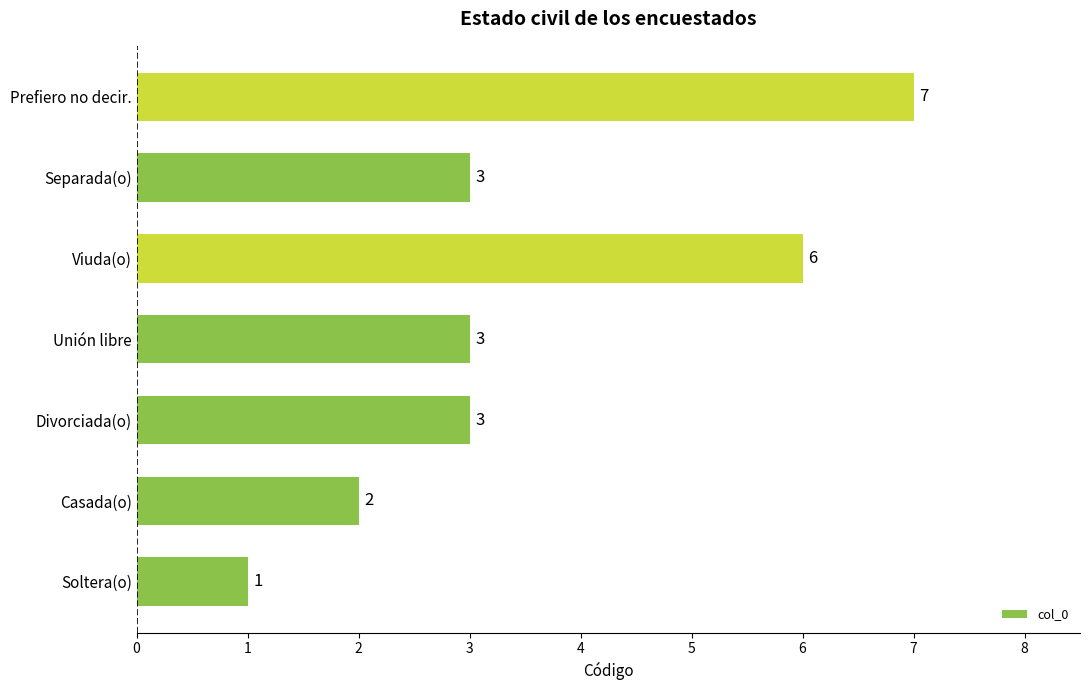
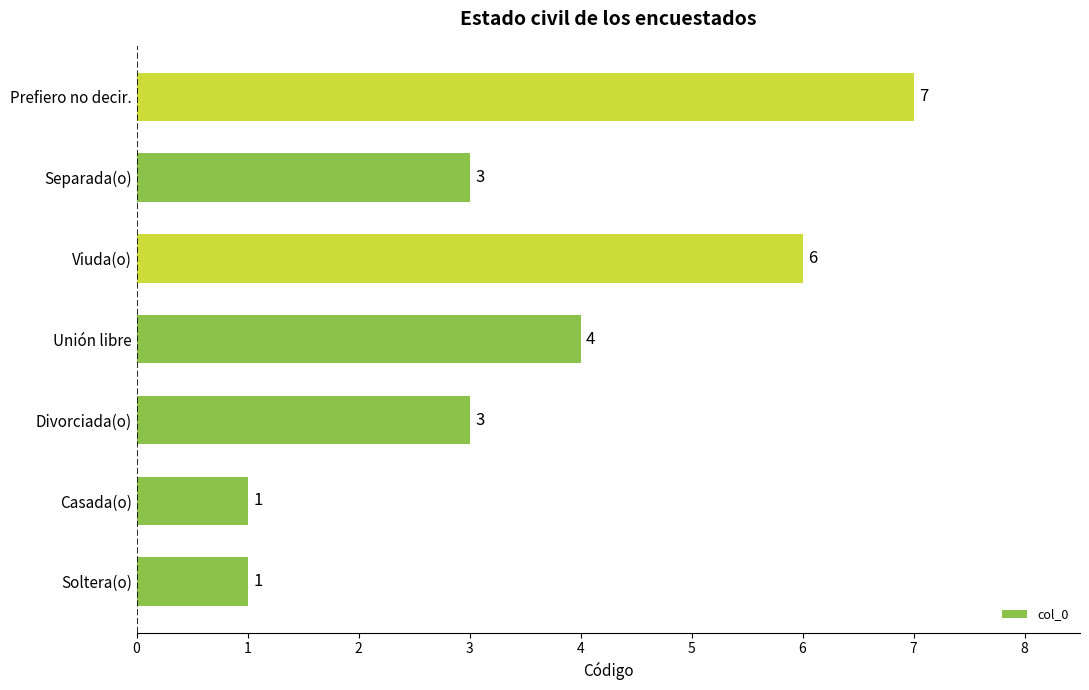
Unión libre: 3 -> 4
Casada(o): 2 -> 1
